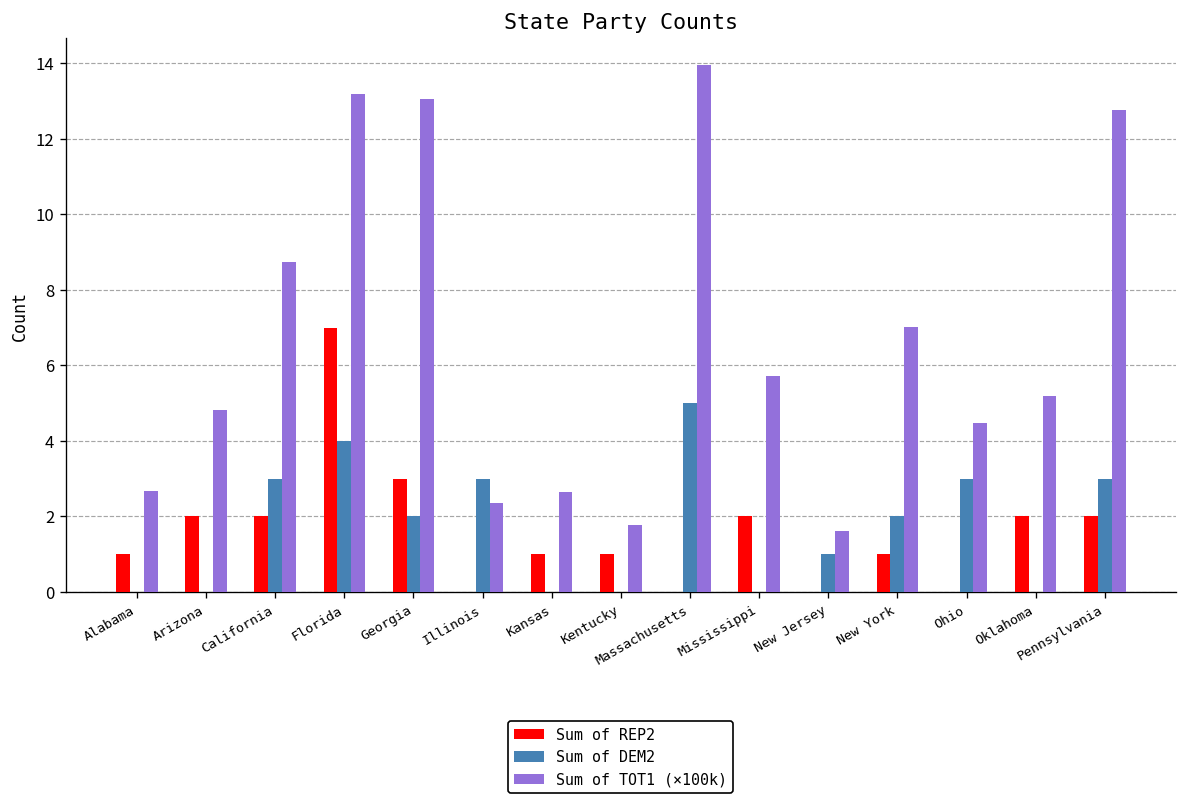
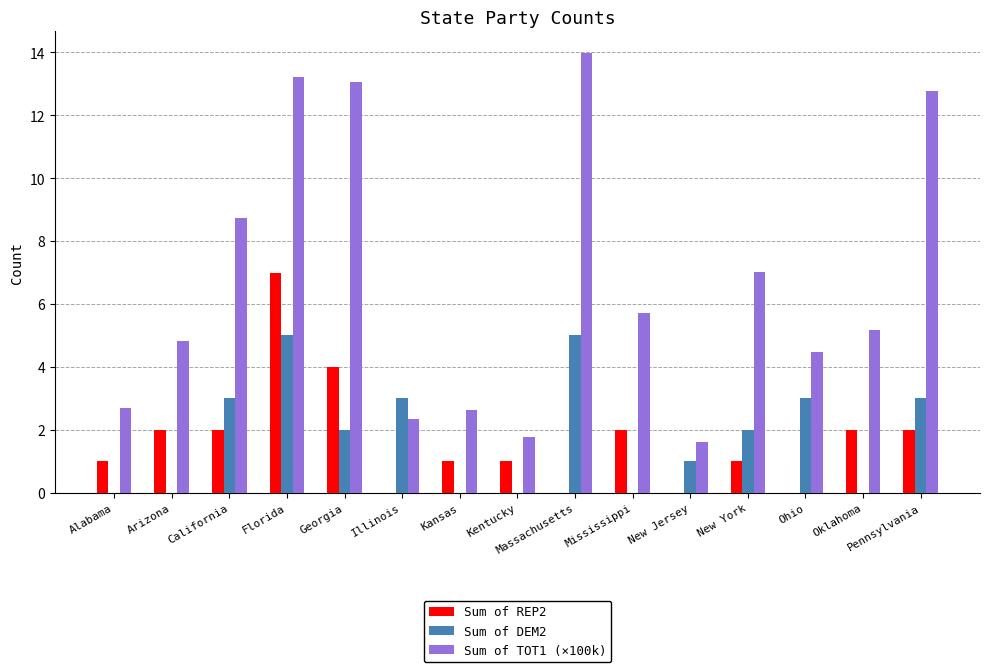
Sum of DEM2, Florida: 4 -> 5
Sum of REP2, Georgia: 3 -> 4
